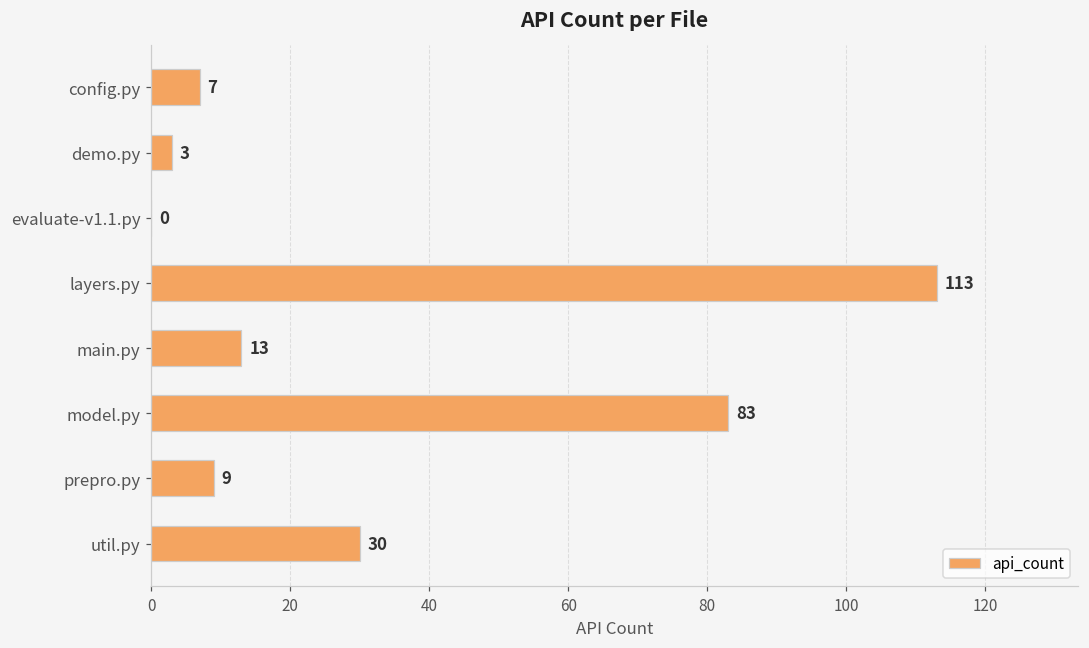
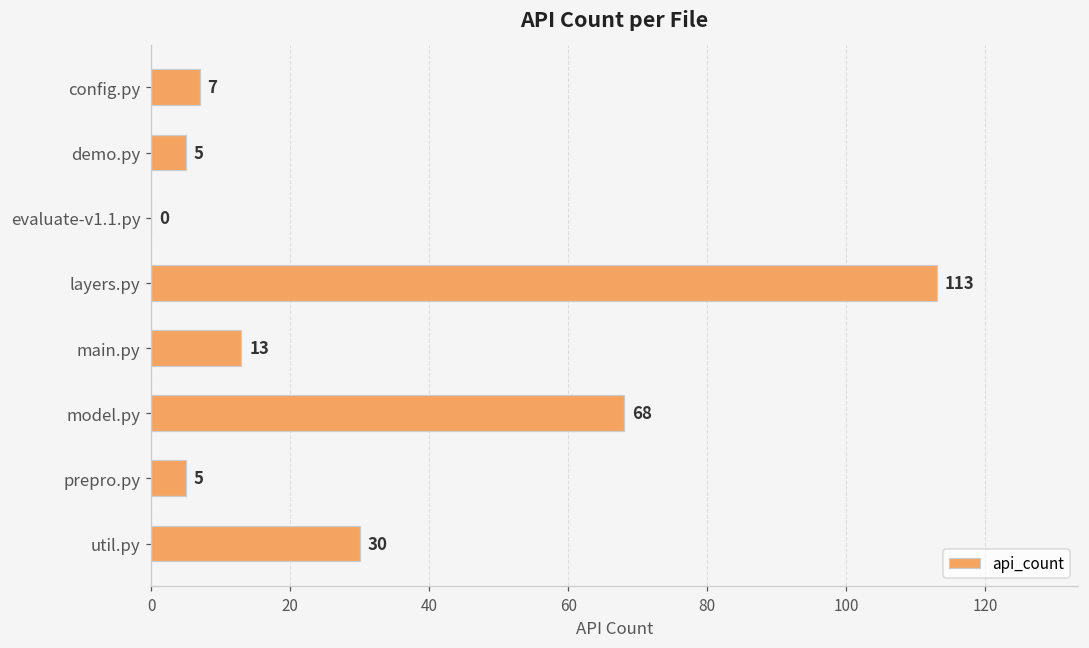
demo.py: 3 -> 5
model.py: 83 -> 68
prepro.py: 9 -> 5
